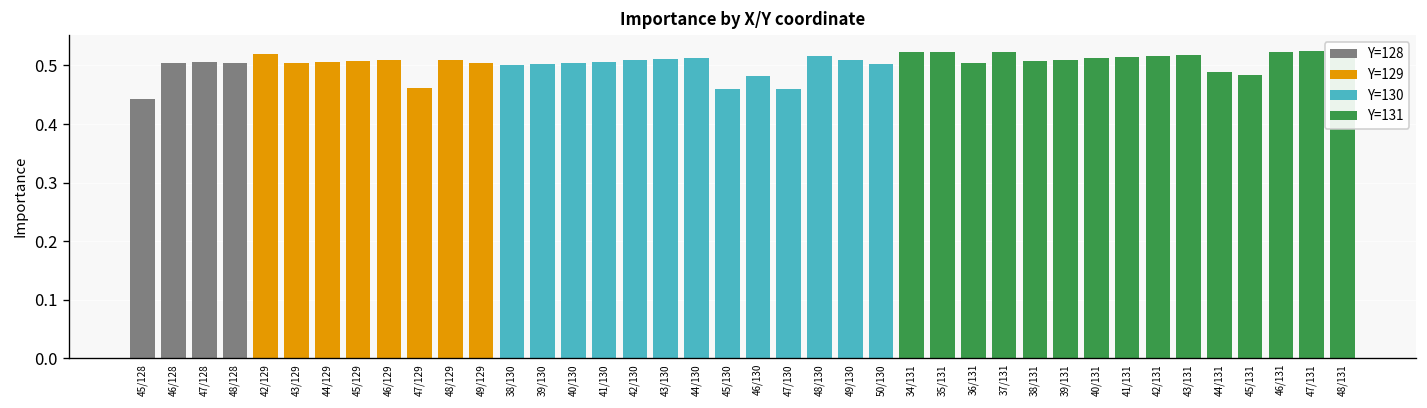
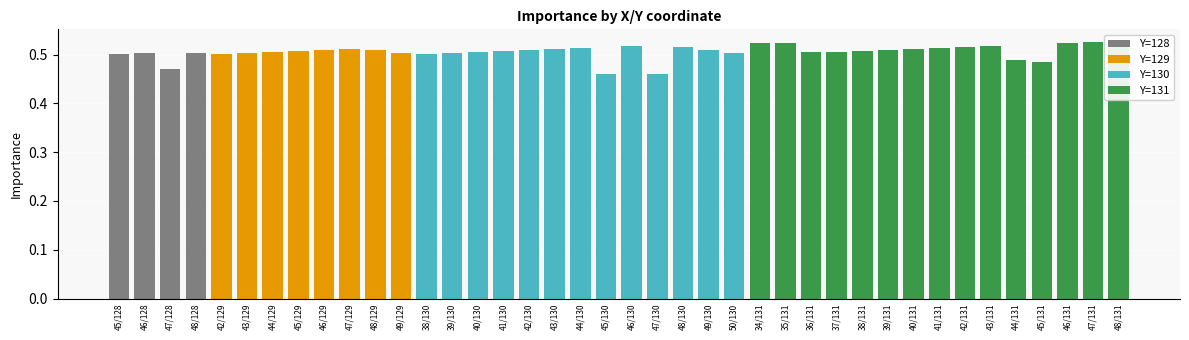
Y=128, 45/128: 0.44 -> 0.50
Y=128, 47/128: 0.51 -> 0.47
Y=129, 42/129: 0.52 -> 0.50
Y=129, 47/129: 0.46 -> 0.51
Y=130, 46/130: 0.48 -> 0.52
Y=131, 37/131: 0.52 -> 0.51
